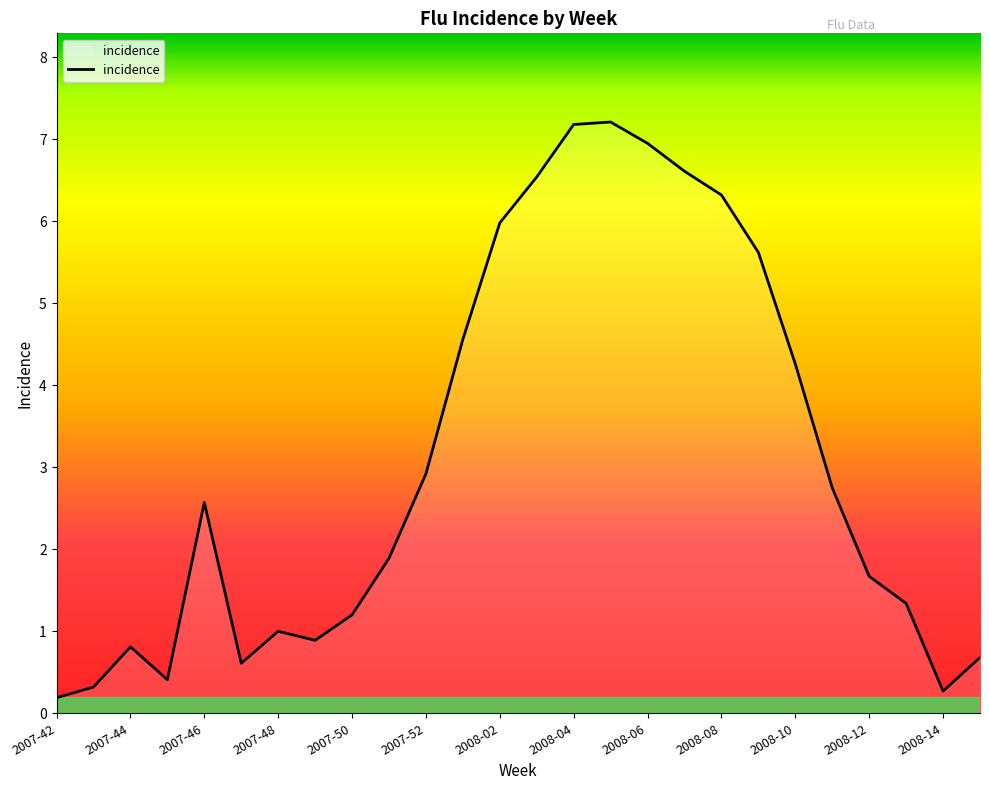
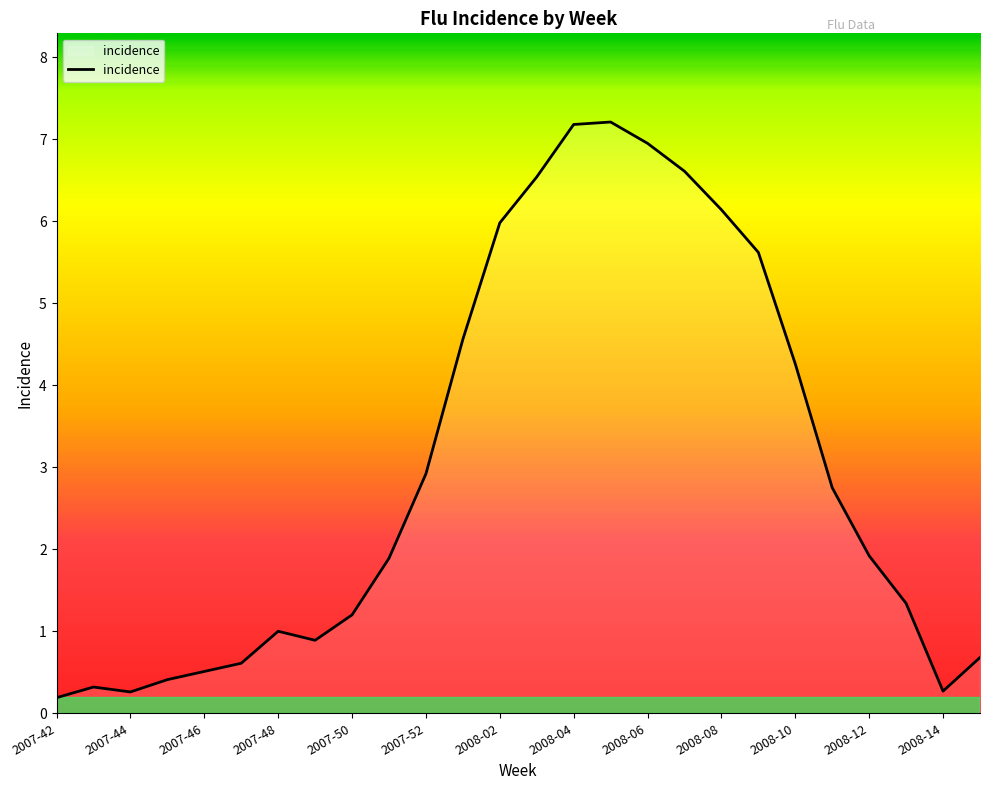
2007-44: 0.8 -> 0.3
2007-46: 2.6 -> 0.5
2008-08: 6.3 -> 6.1
2008-12: 1.7 -> 1.9
